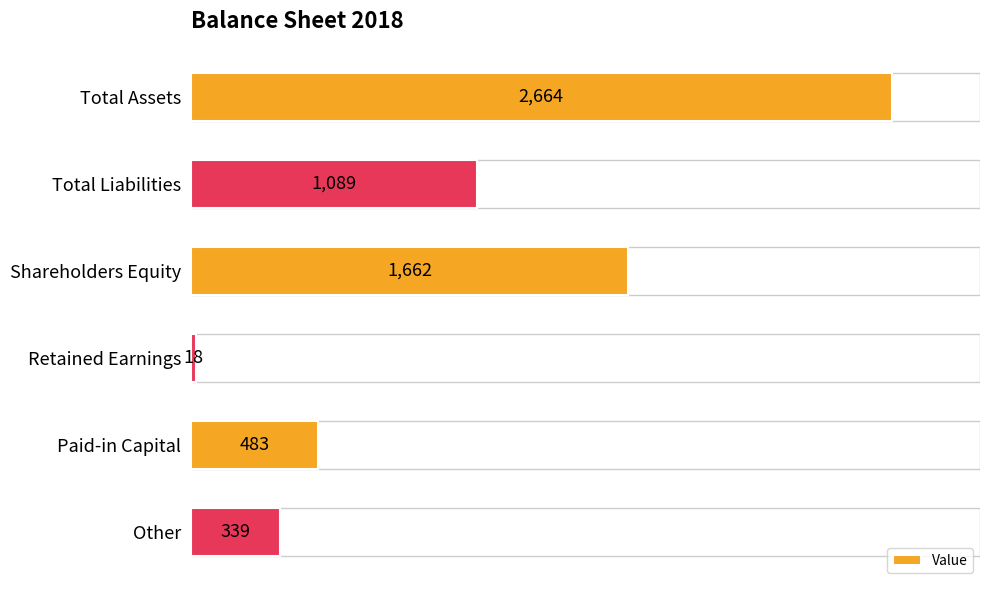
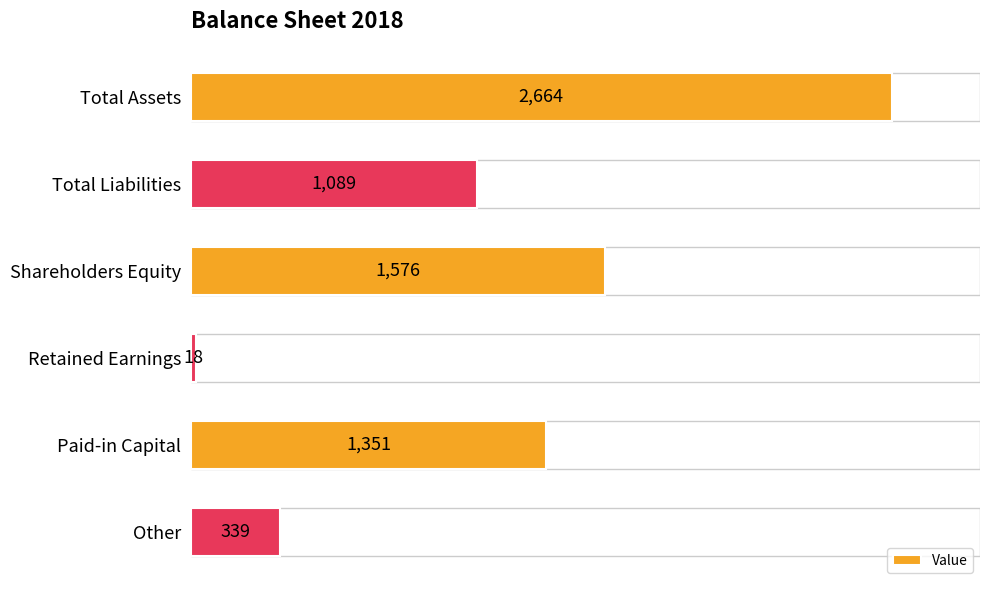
Shareholders Equity: 1,662 -> 1,576
Paid-in Capital: 483 -> 1,351
